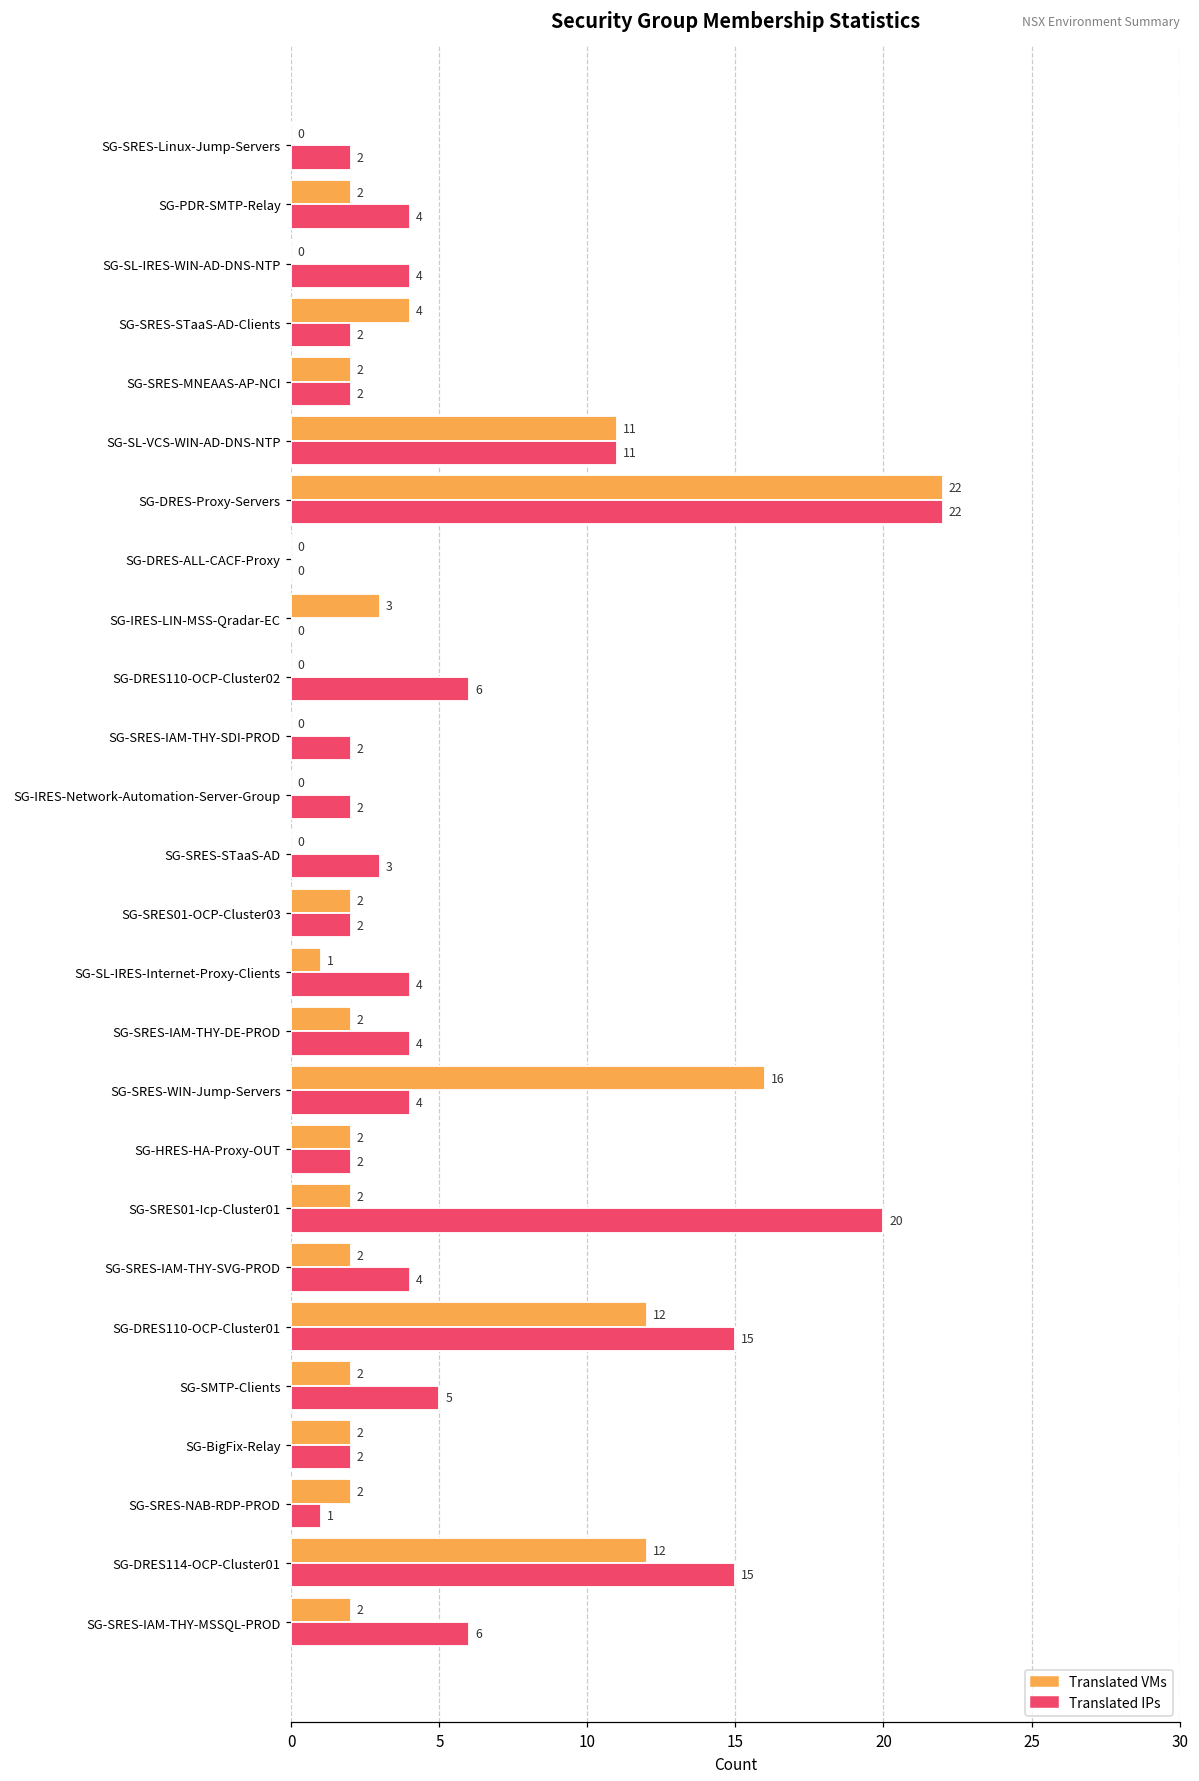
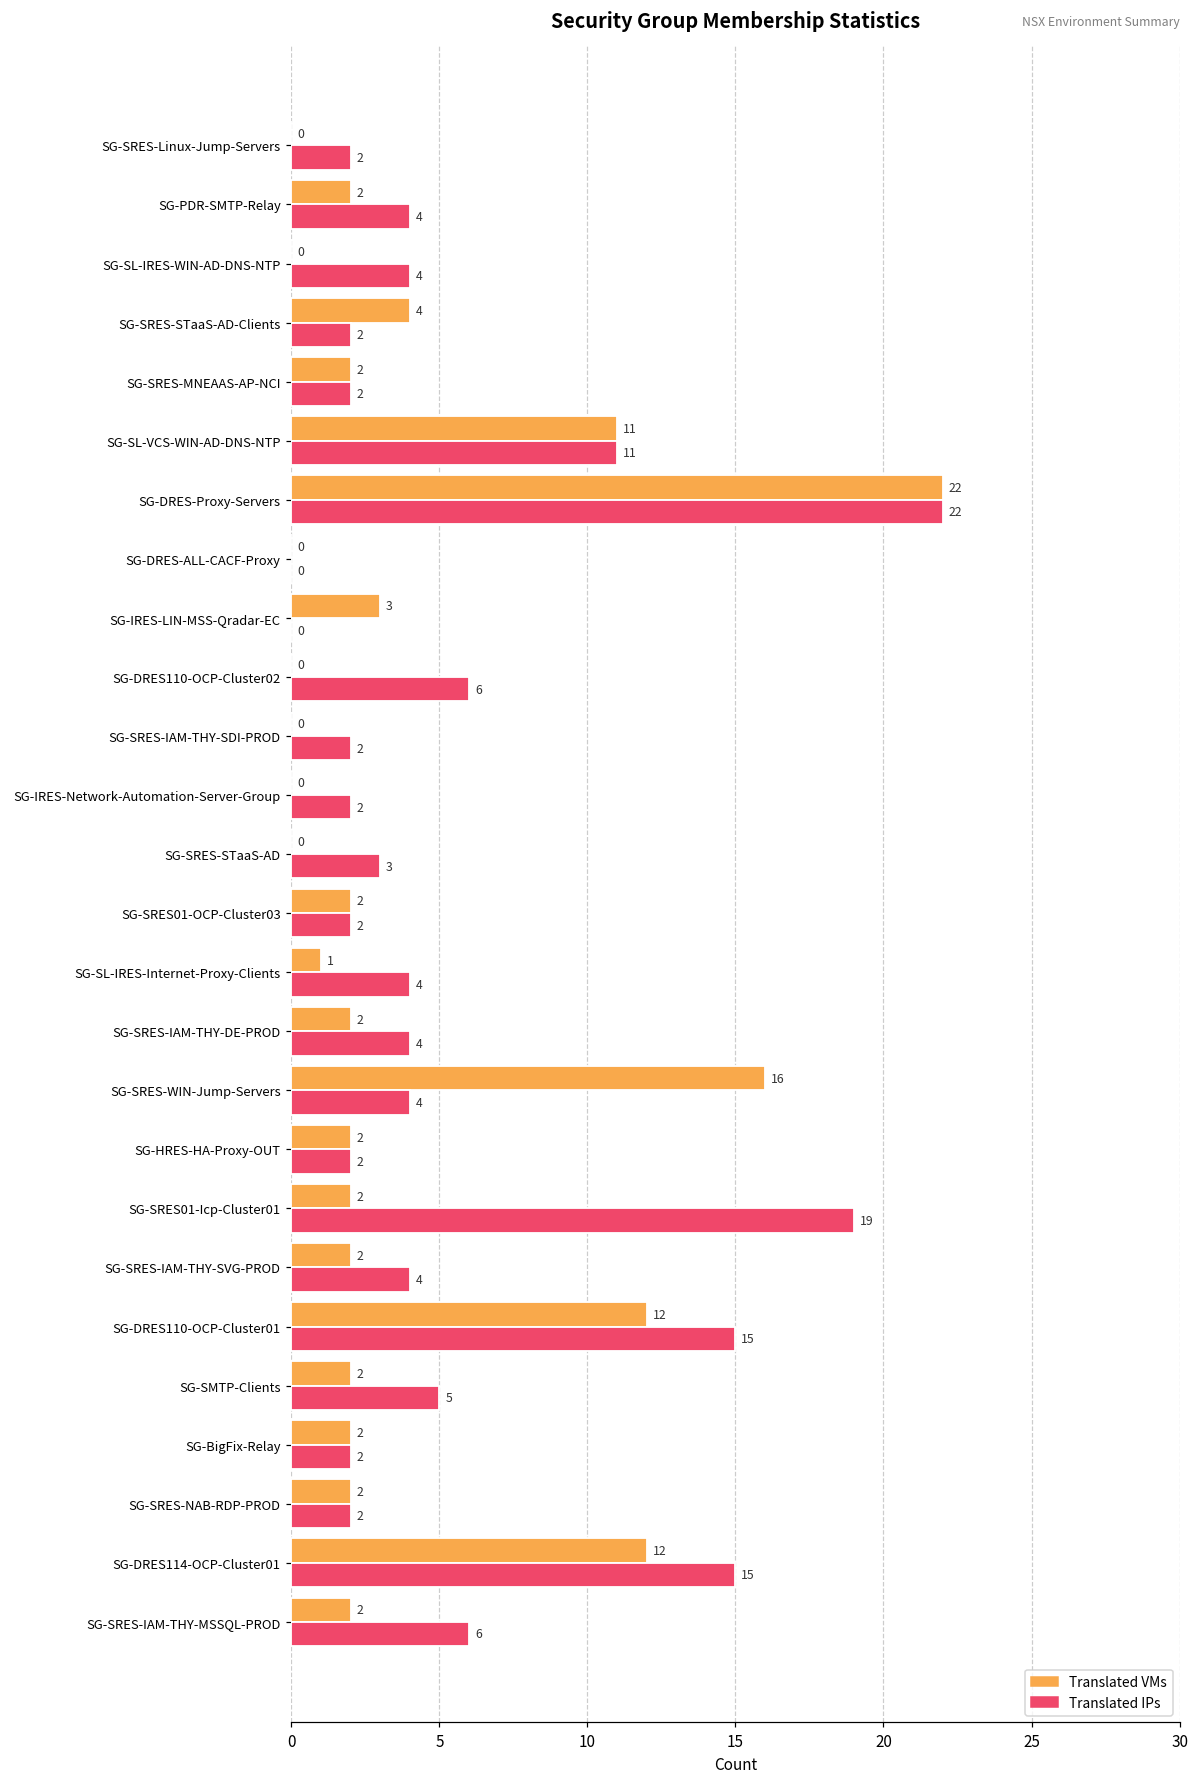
Translated IPs, SG-SRES01-Icp-Cluster01: 20 -> 19
Translated IPs, SG-SRES-NAB-RDP-PROD: 1 -> 2
